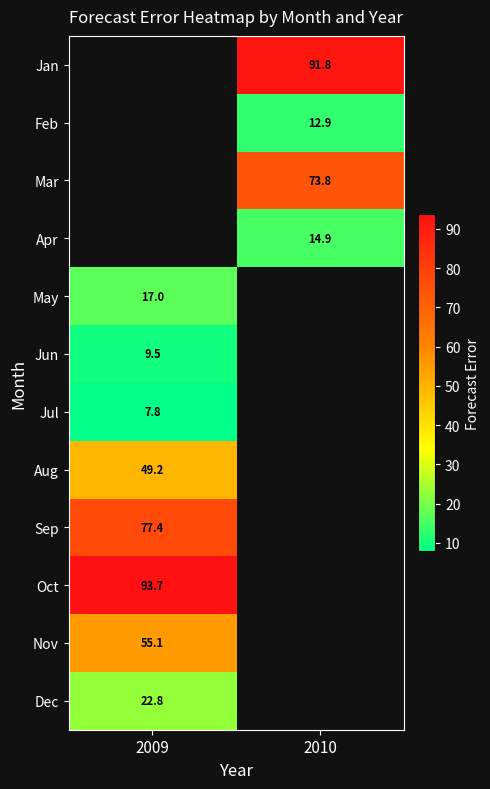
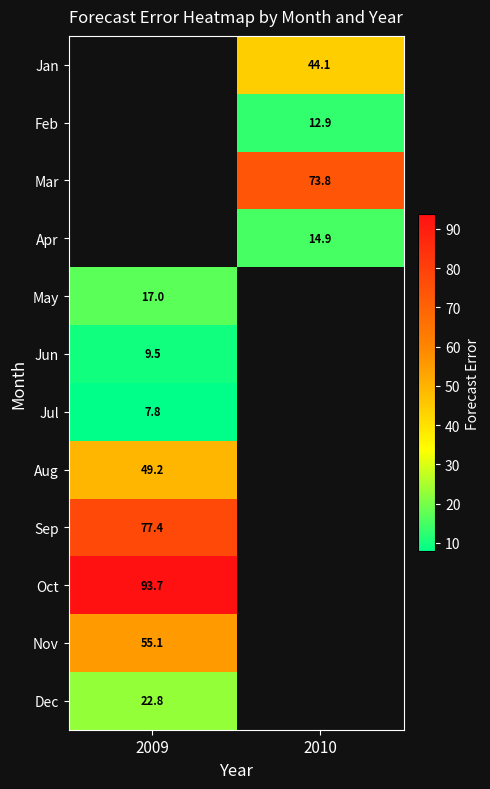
Jan, 2010: 91.8 -> 44.1
